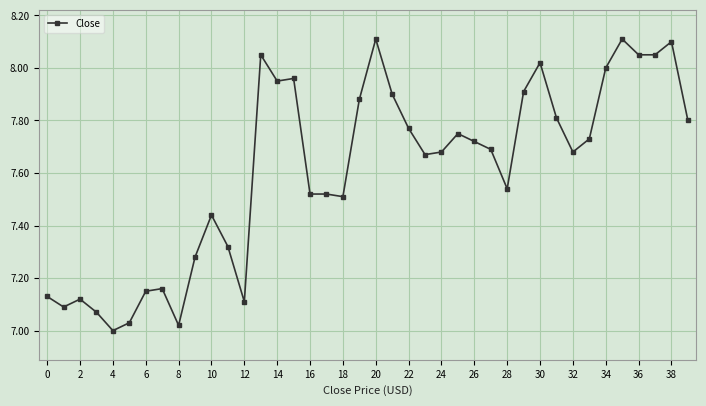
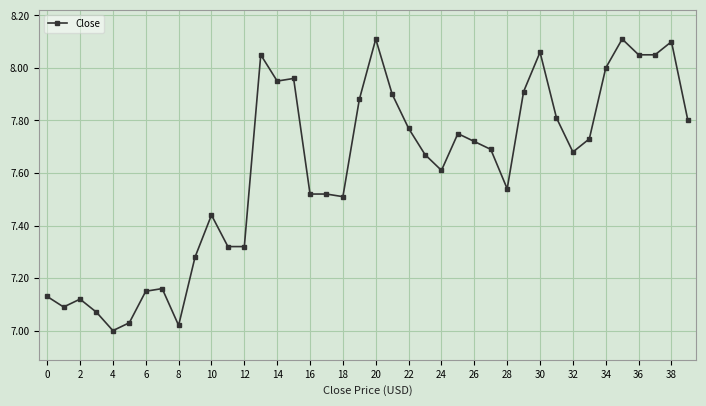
12: 7.11 -> 7.32
24: 7.68 -> 7.61
30: 8.02 -> 8.06
